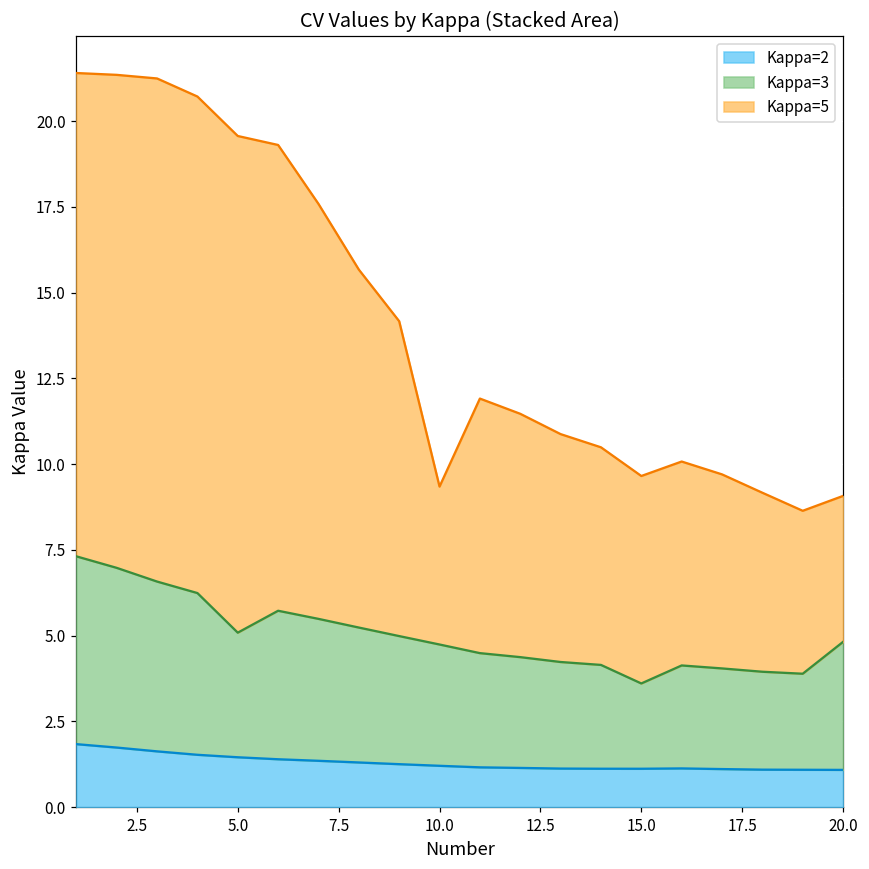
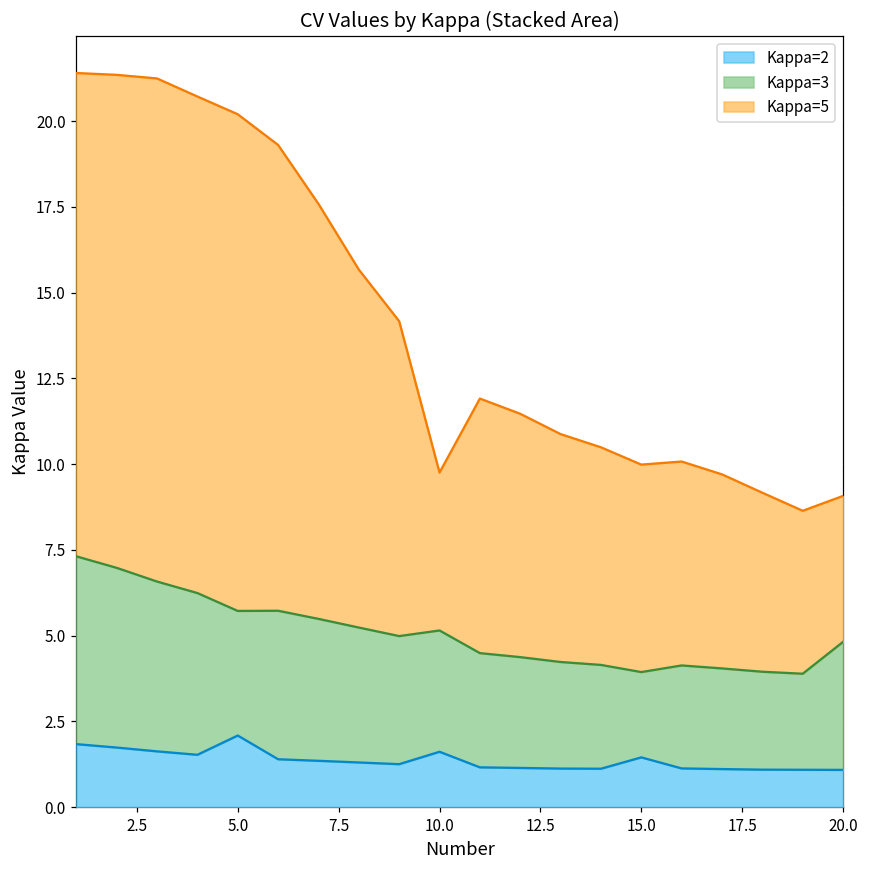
Kappa=2, 5.0: 1.5 -> 2.1
Kappa=2, 10.0: 1.2 -> 1.6
Kappa=2, 15.0: 1.1 -> 1.4
